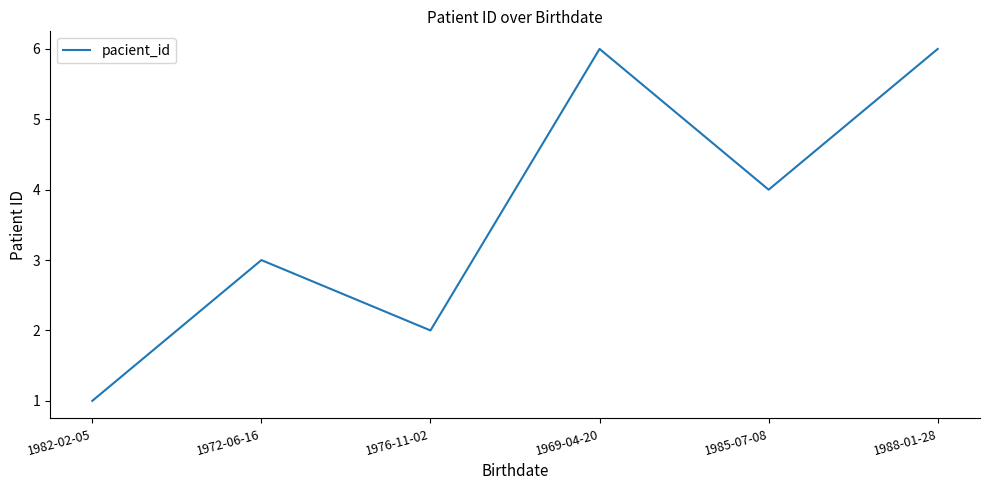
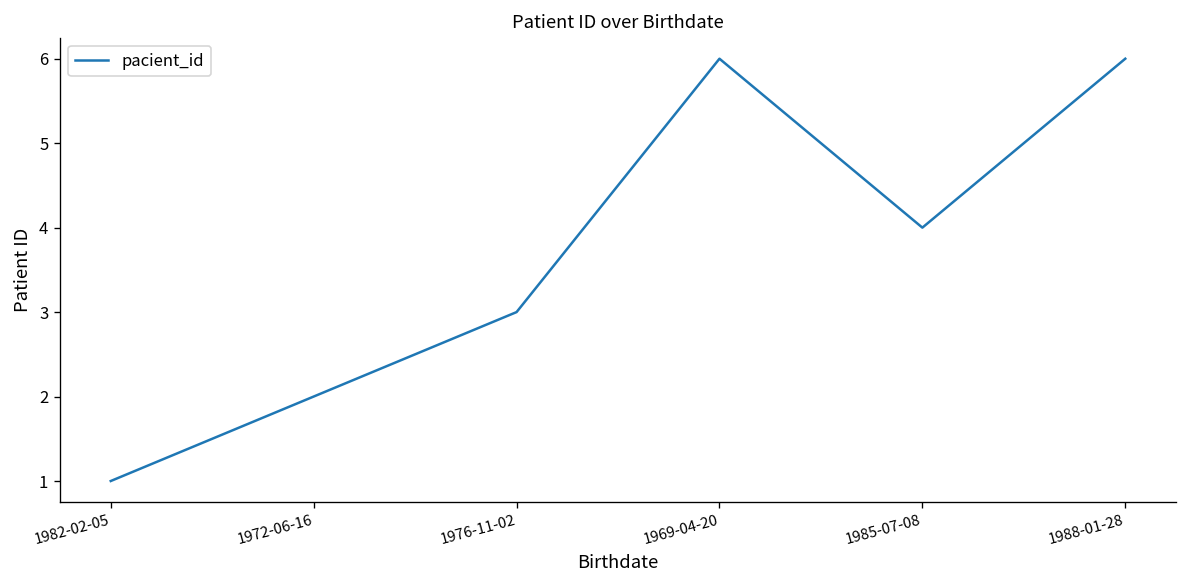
1972-06-16: 3 -> 2
1976-11-02: 2 -> 3
